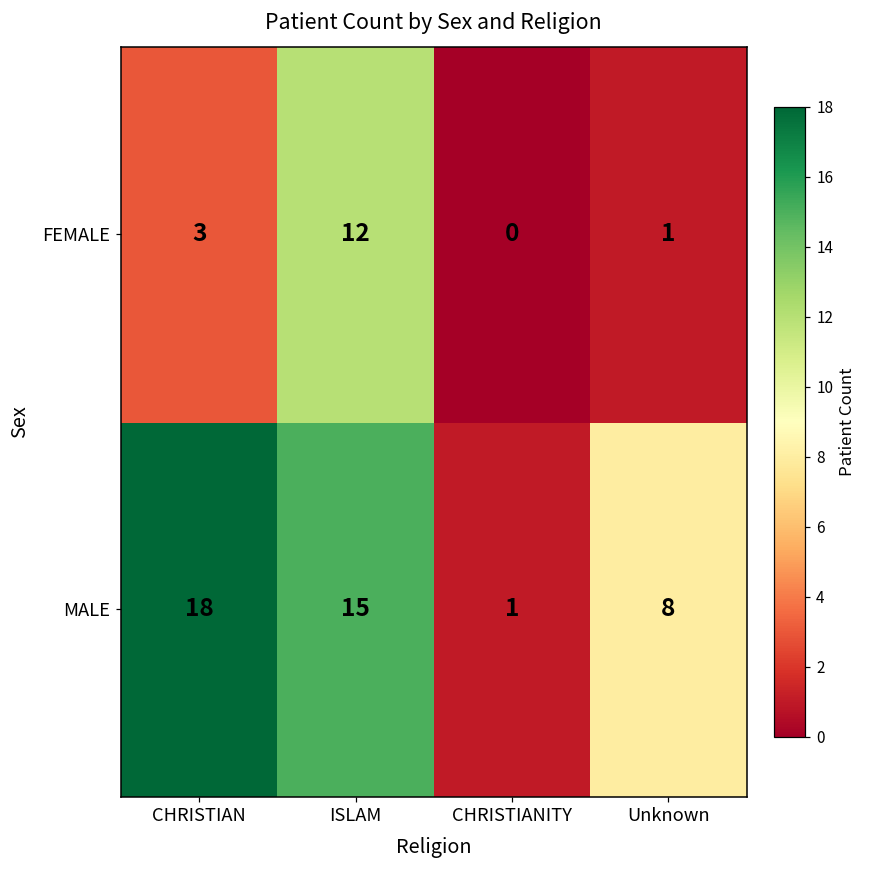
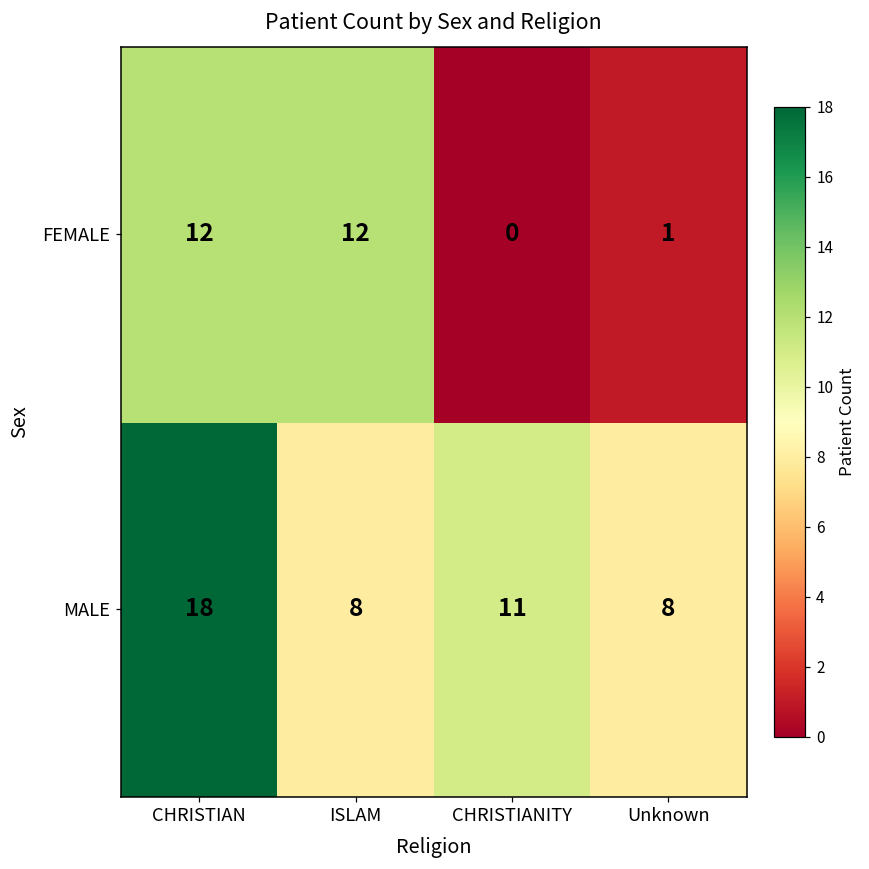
FEMALE, CHRISTIAN: 3 -> 12
MALE, ISLAM: 15 -> 8
MALE, CHRISTIANITY: 1 -> 11
